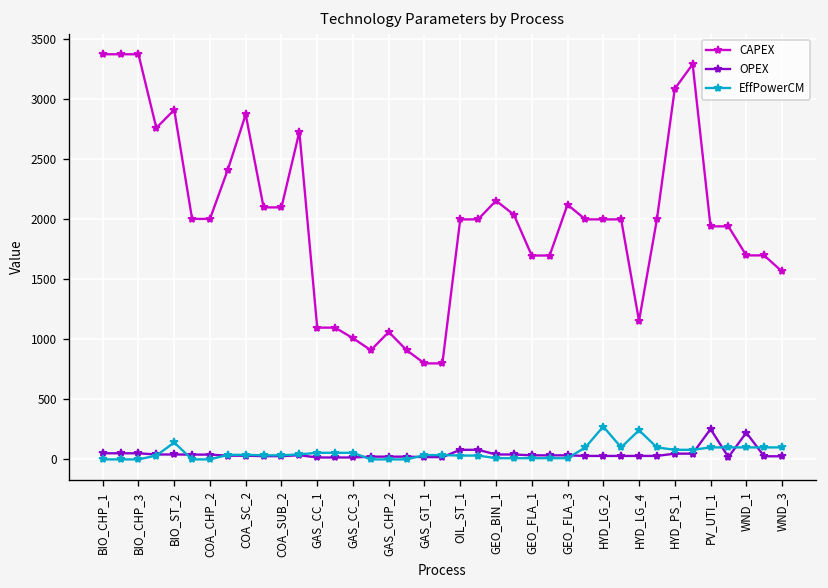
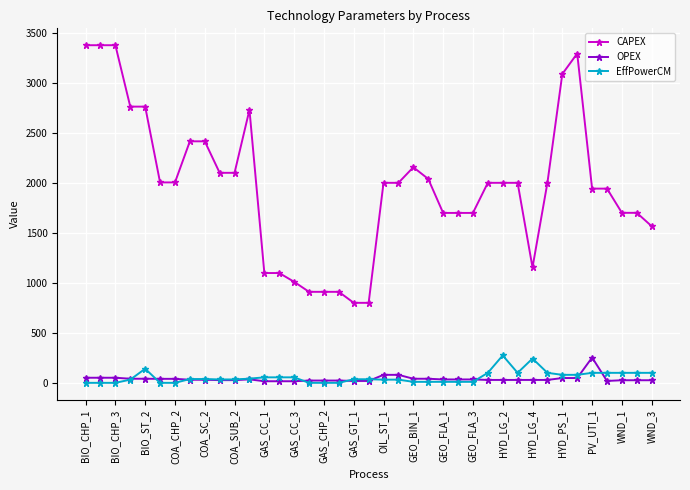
CAPEX, BIO_ST_2: 2910 -> 2760
CAPEX, COA_SC_2: 2880 -> 2420
CAPEX, GAS_CHP_2: 1060 -> 910
CAPEX, GEO_FLA_3: 2120 -> 1700
OPEX, WND_1: 220 -> 30
